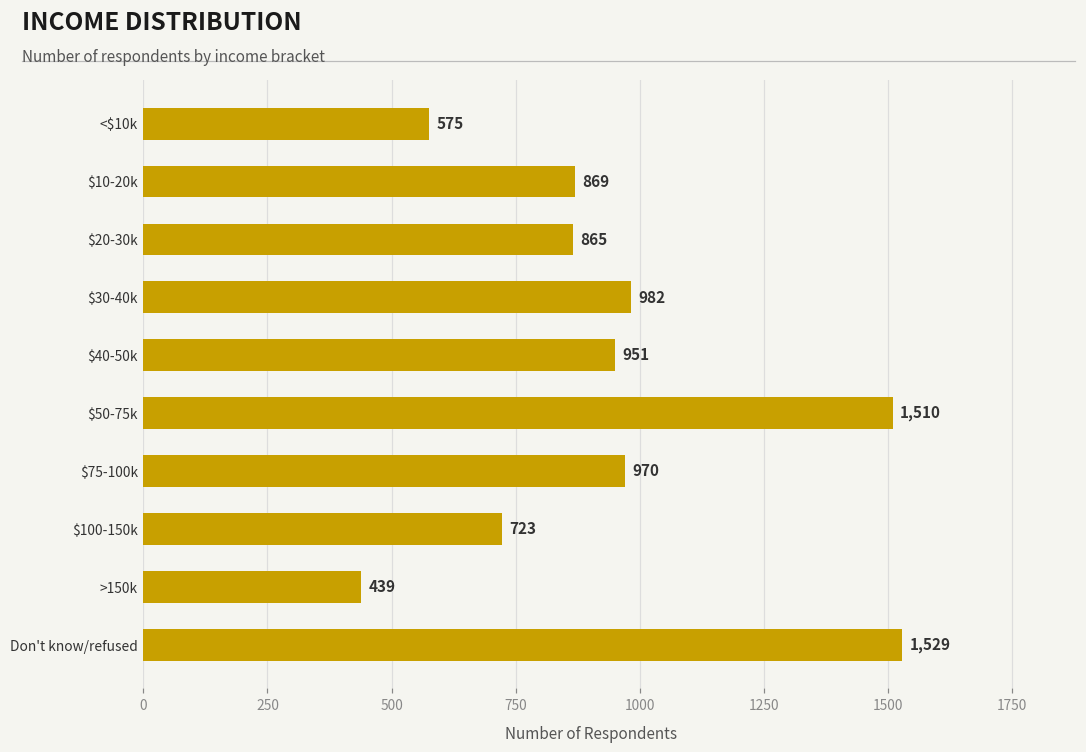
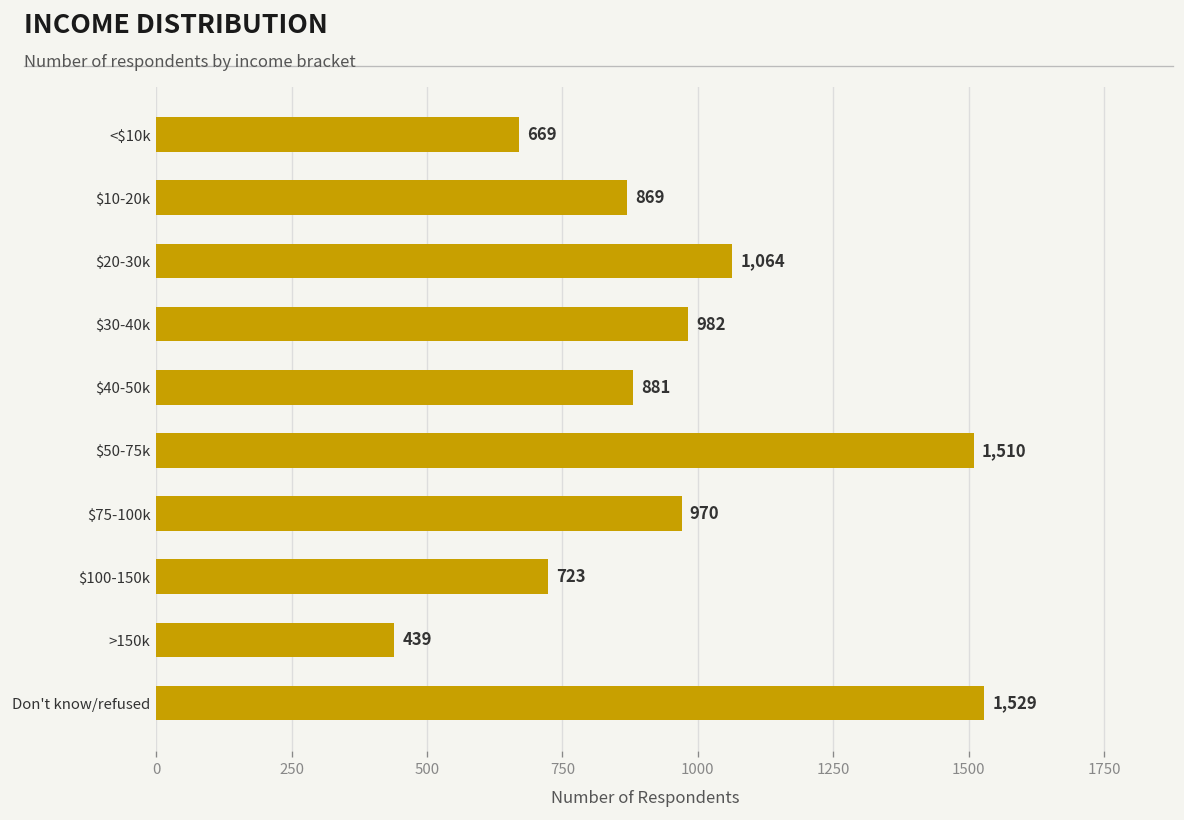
<$10k: 575 -> 669
$20-30k: 865 -> 1,064
$40-50k: 951 -> 881
